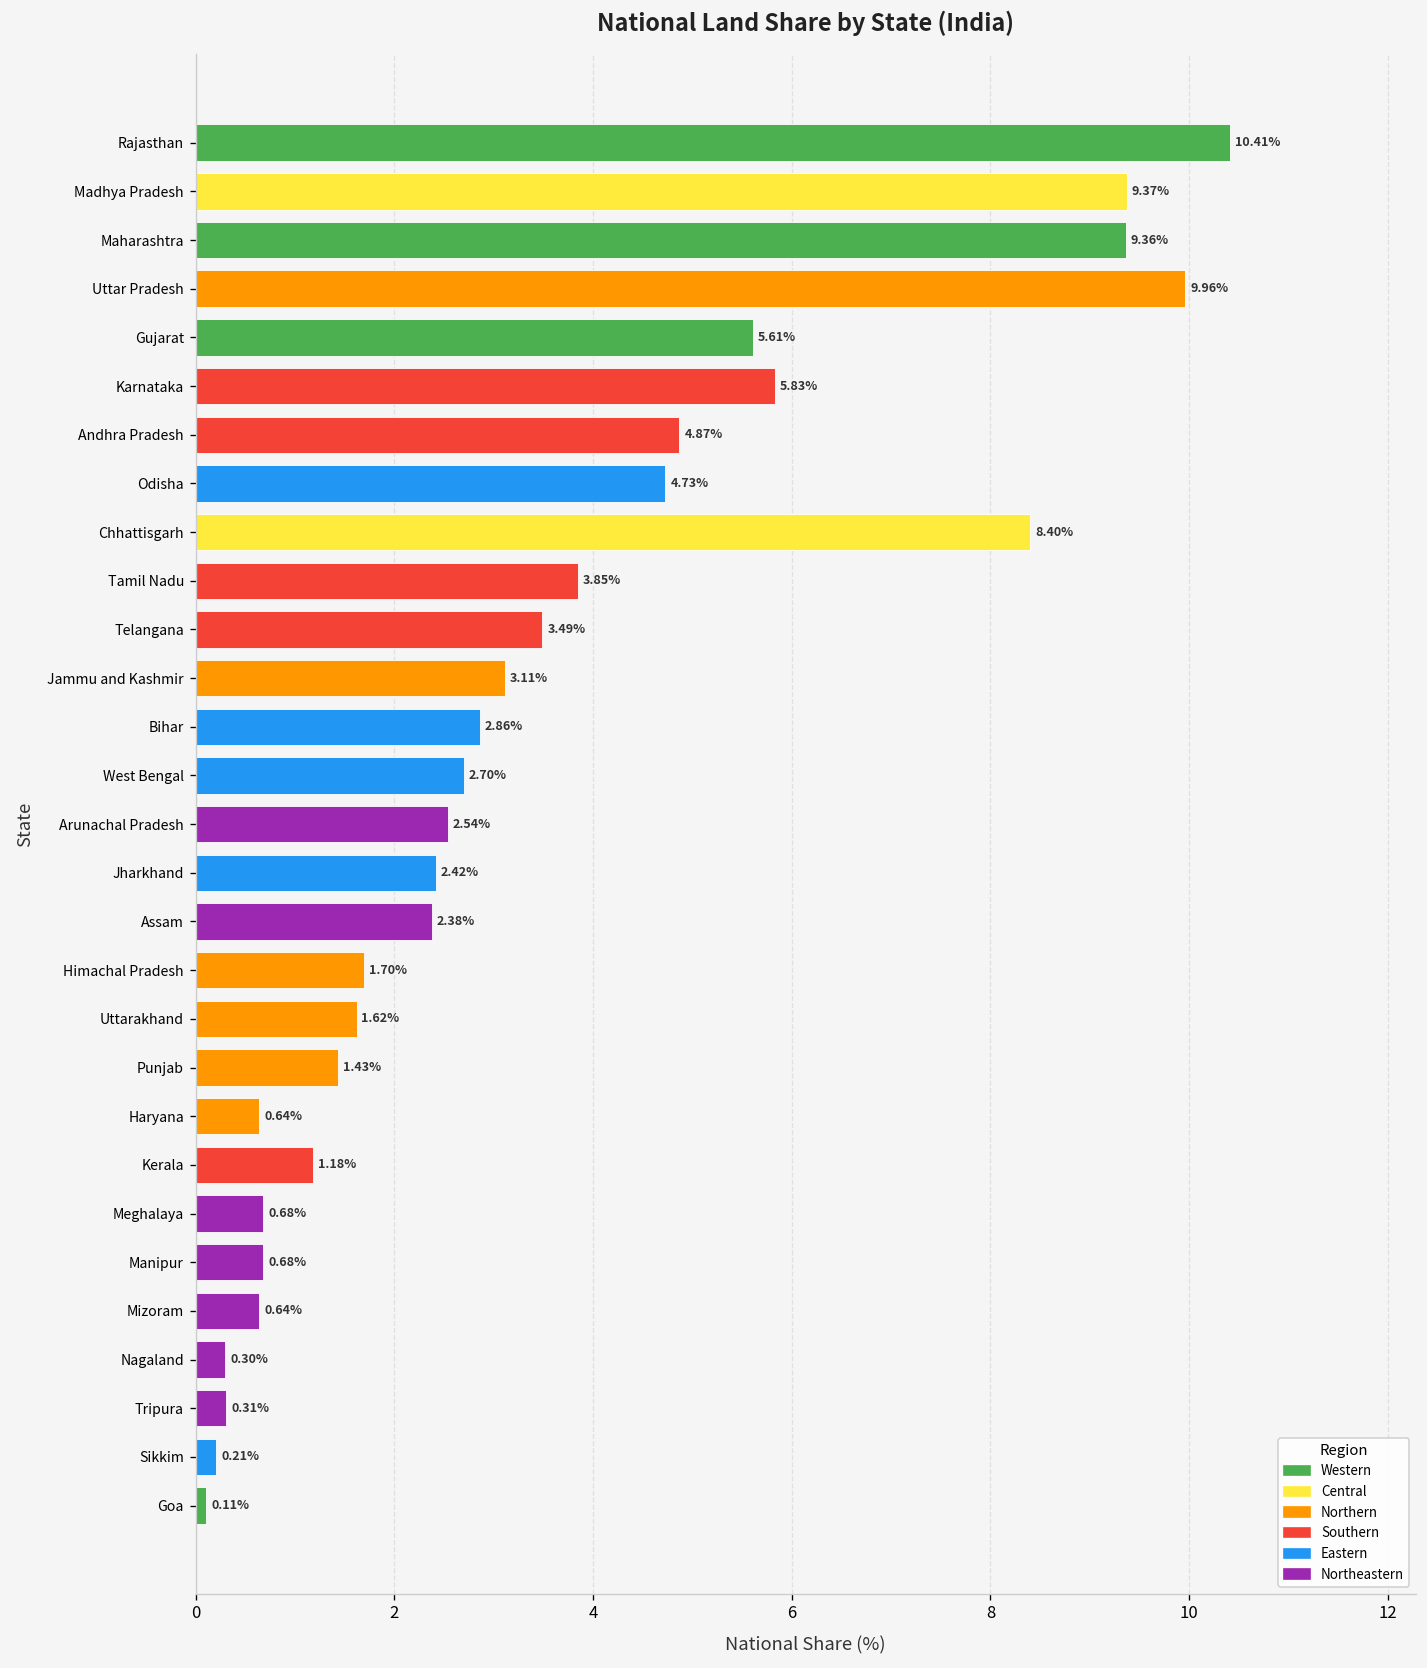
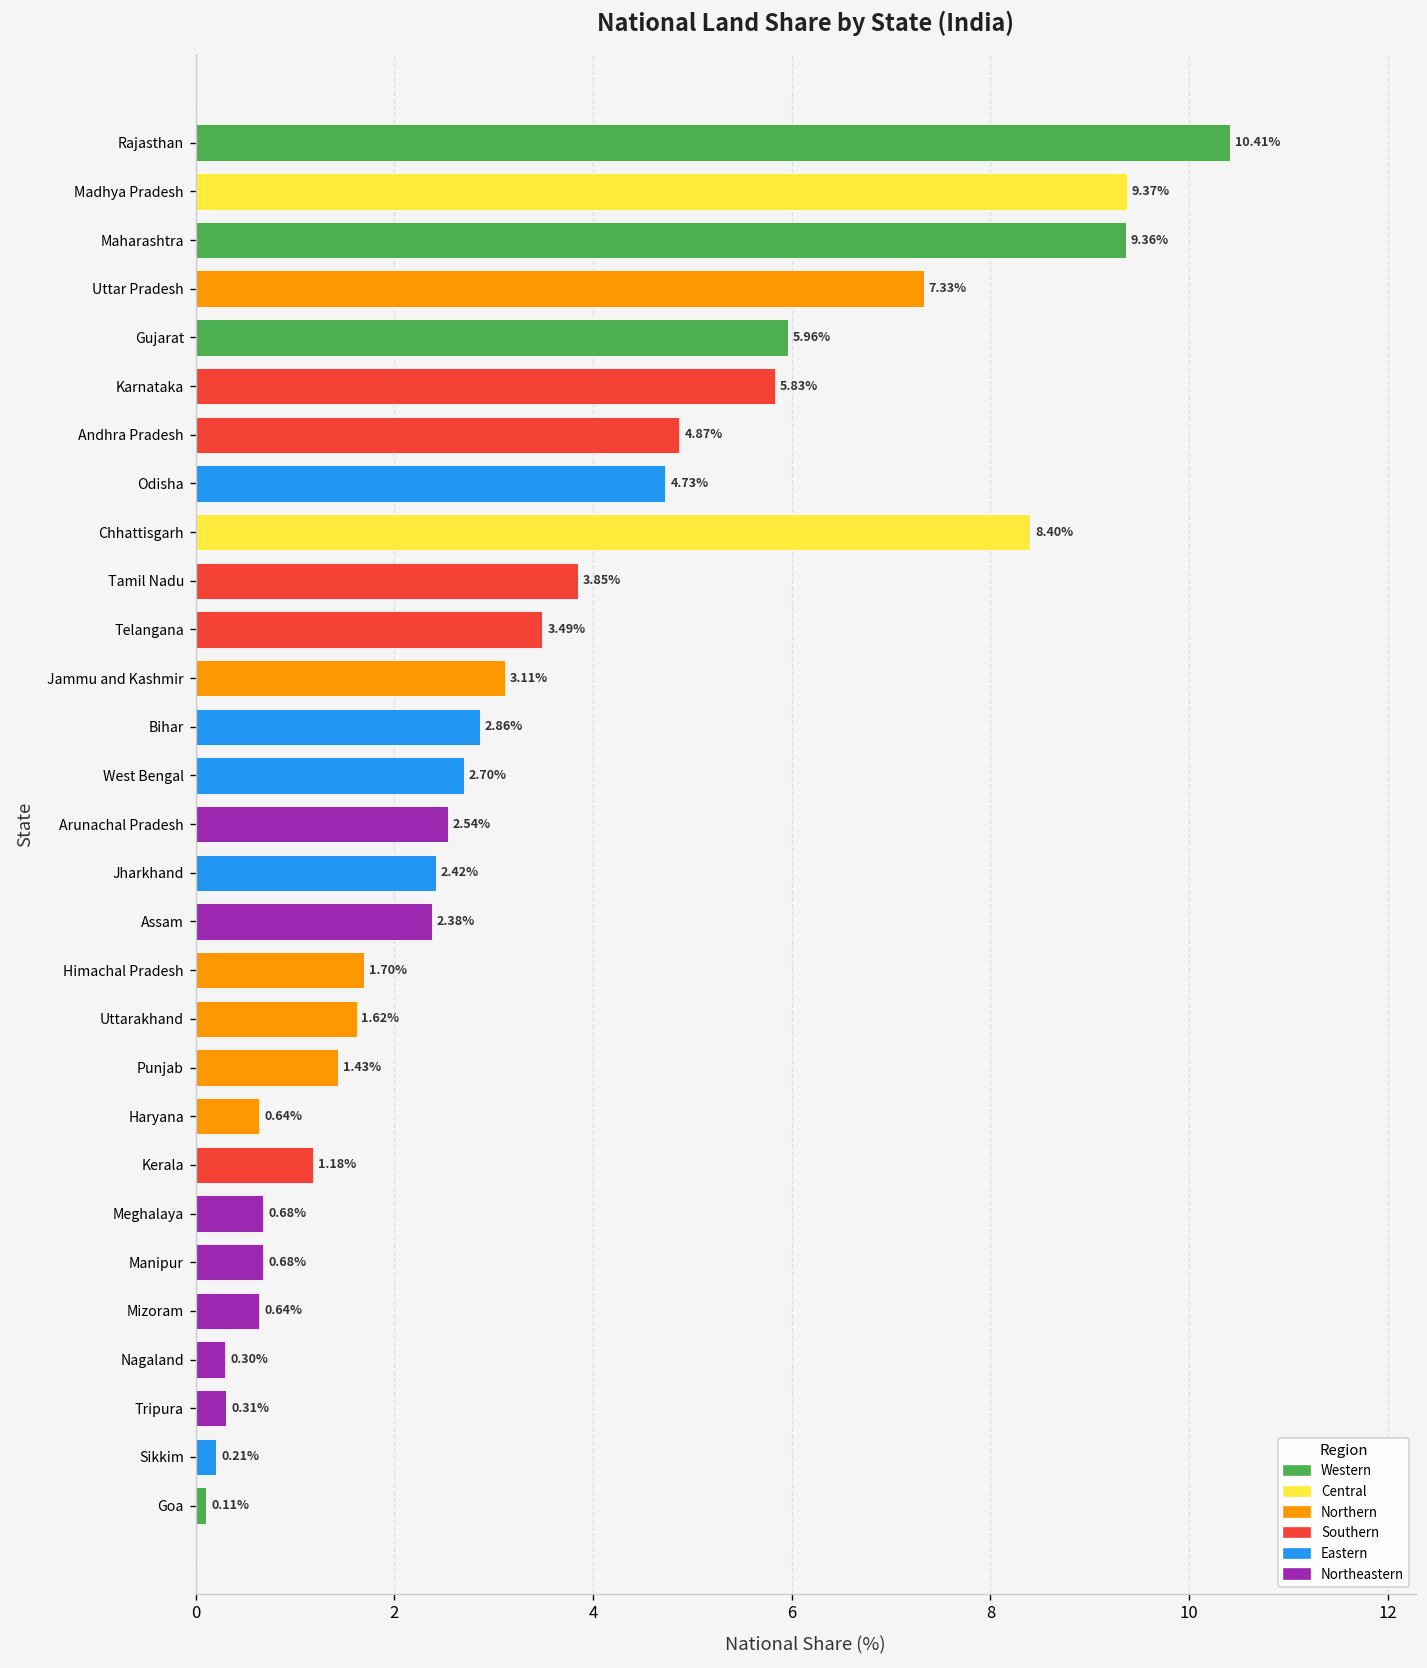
Uttar Pradesh: 9.96% -> 7.33%
Gujarat: 5.61% -> 5.96%
